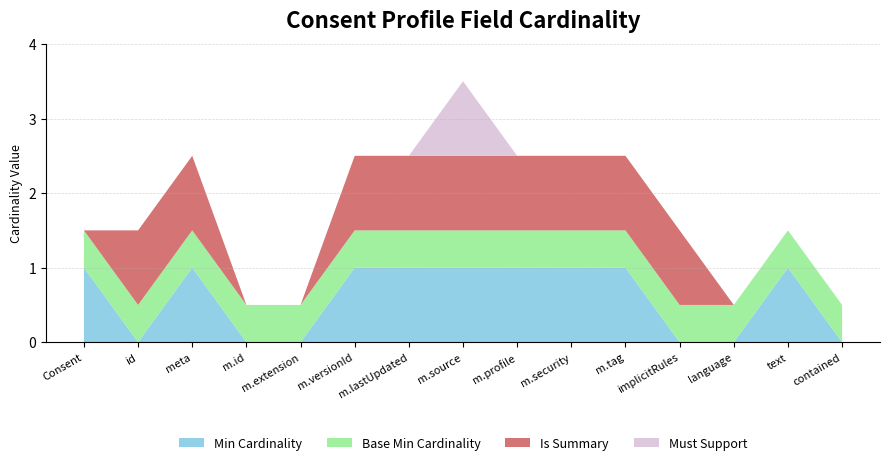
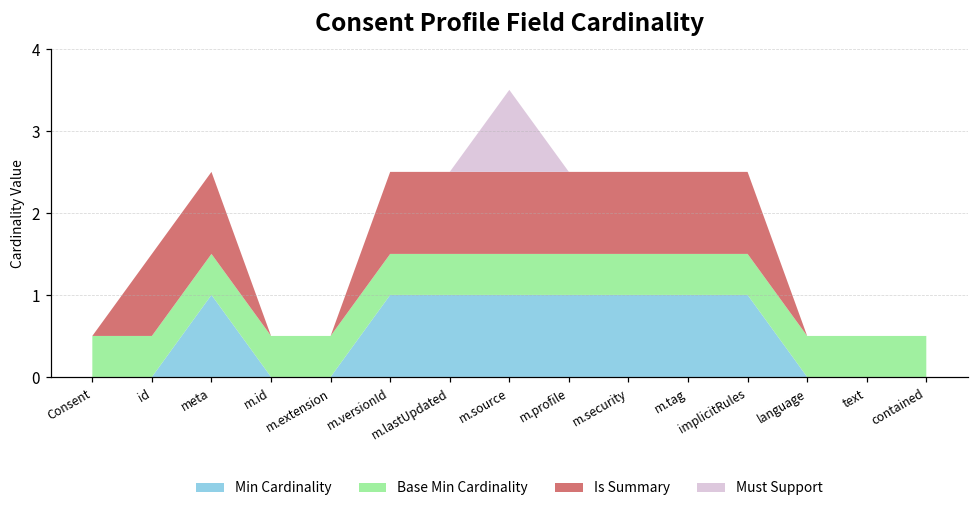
Min Cardinality, Consent: 1 -> 0
Min Cardinality, implicitRules: 0 -> 1
Min Cardinality, text: 1 -> 0
